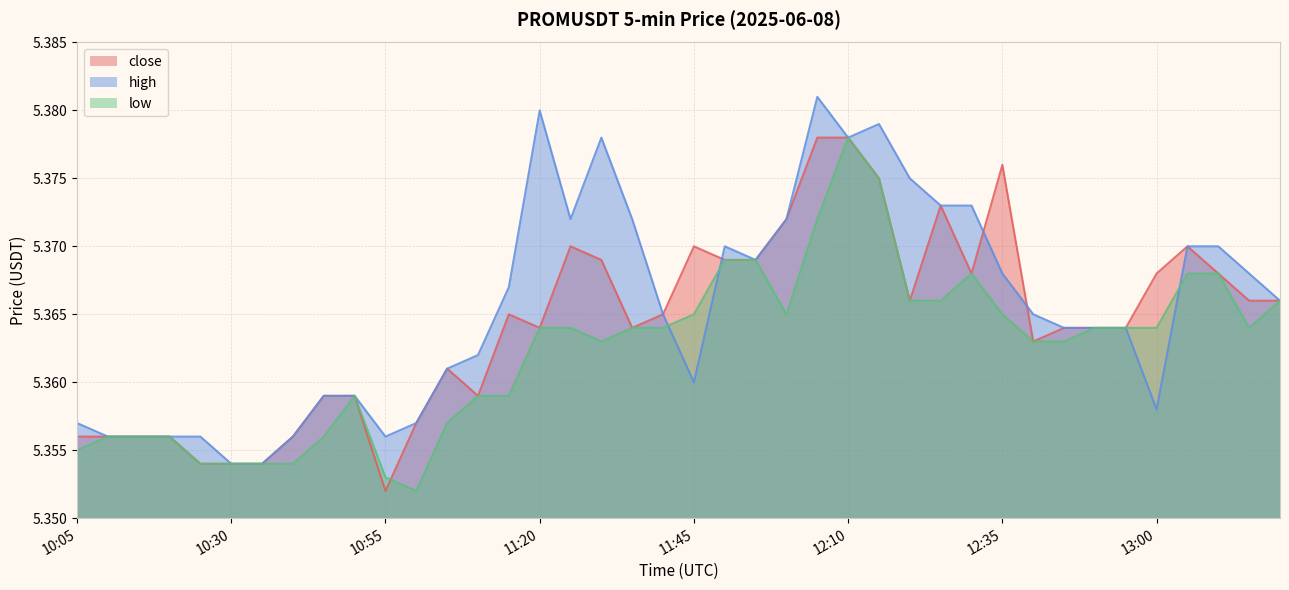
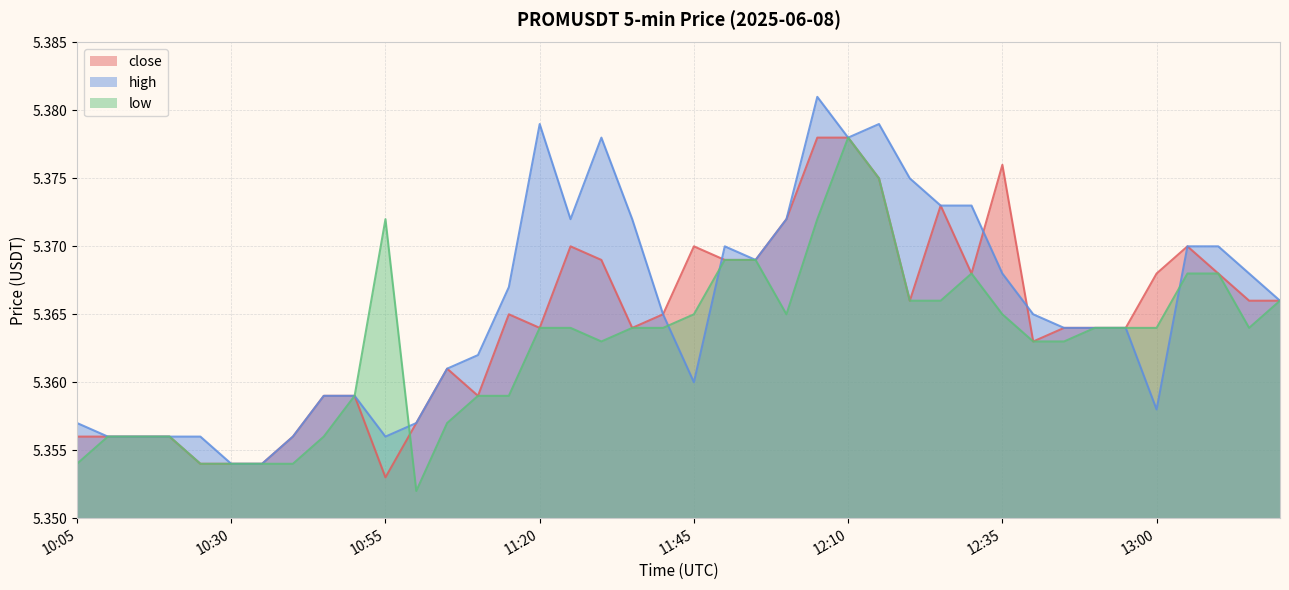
low, 10:05: 5.355 -> 5.354
close, 10:55: 5.352 -> 5.353
low, 10:55: 5.353 -> 5.372
high, 11:20: 5.380 -> 5.379
